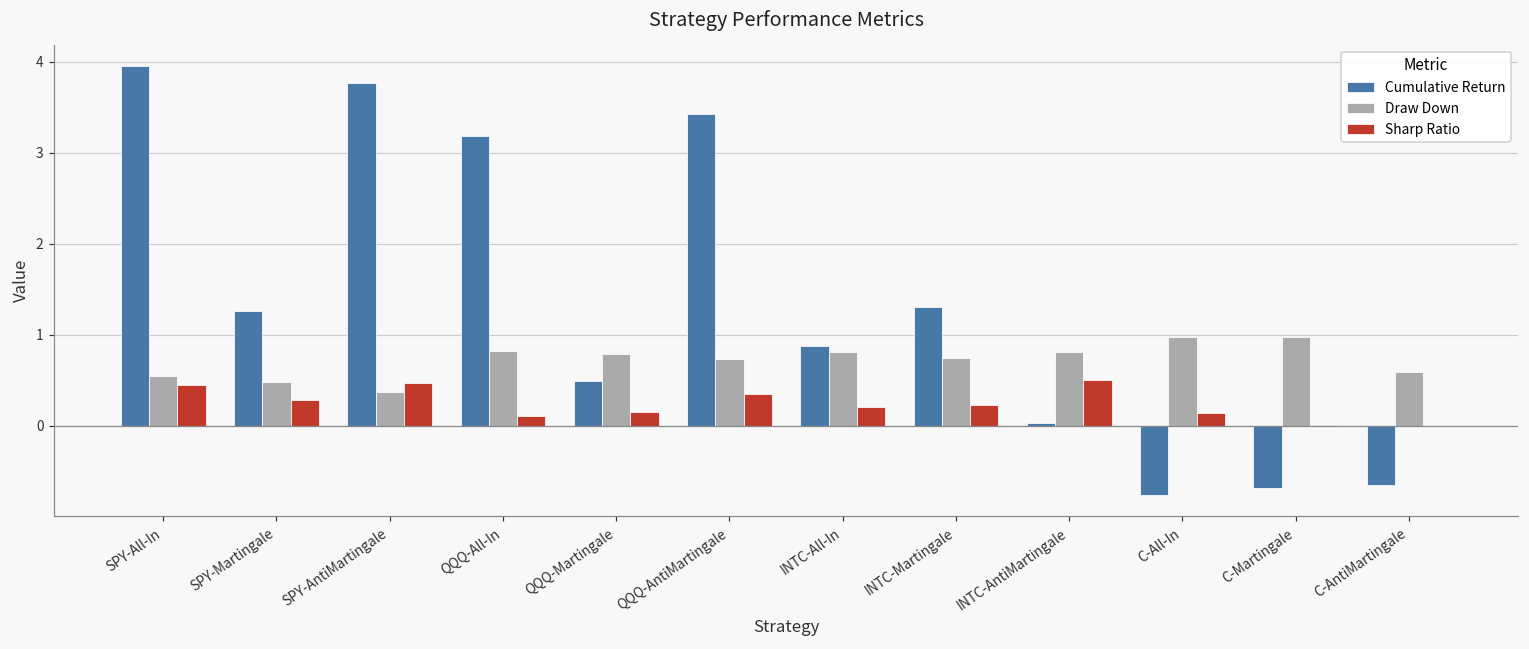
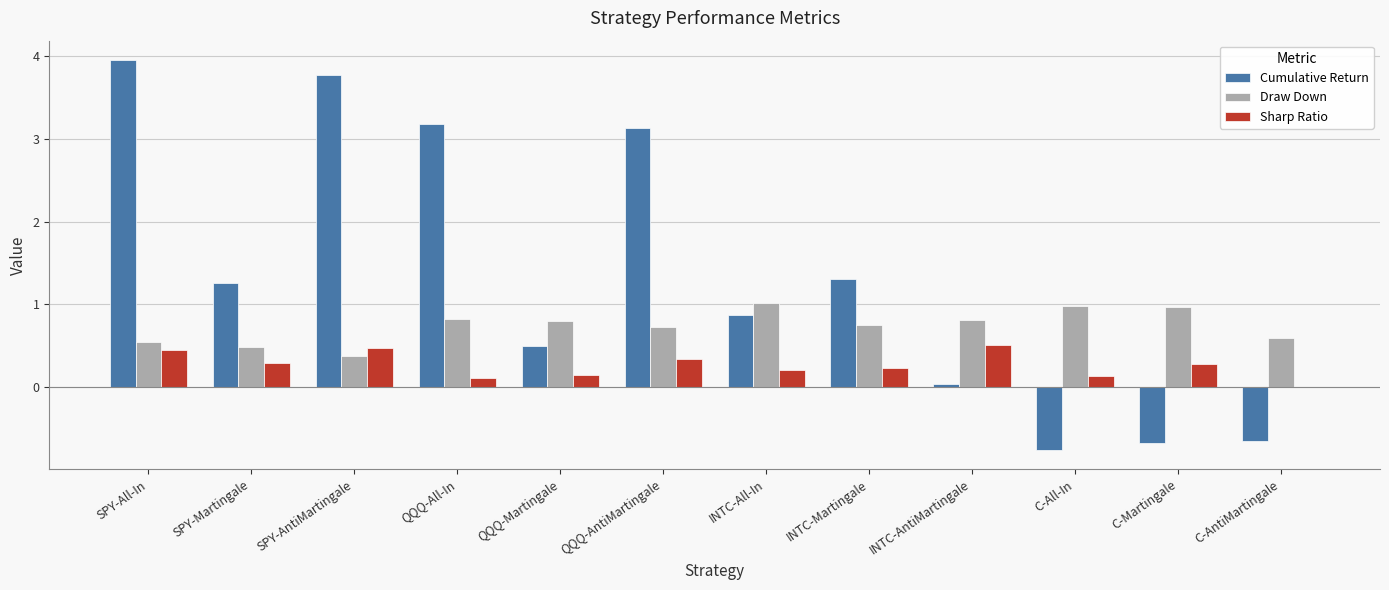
Cumulative Return, QQQ-AntiMartingale: 3.4 -> 3.1
Draw Down, INTC-All-In: 0.8 -> 1.0
Sharp Ratio, C-Martingale: 0.0 -> 0.3
